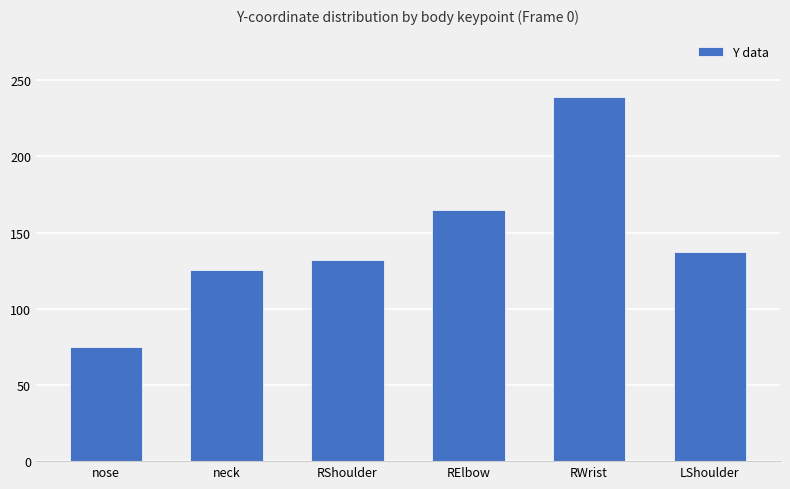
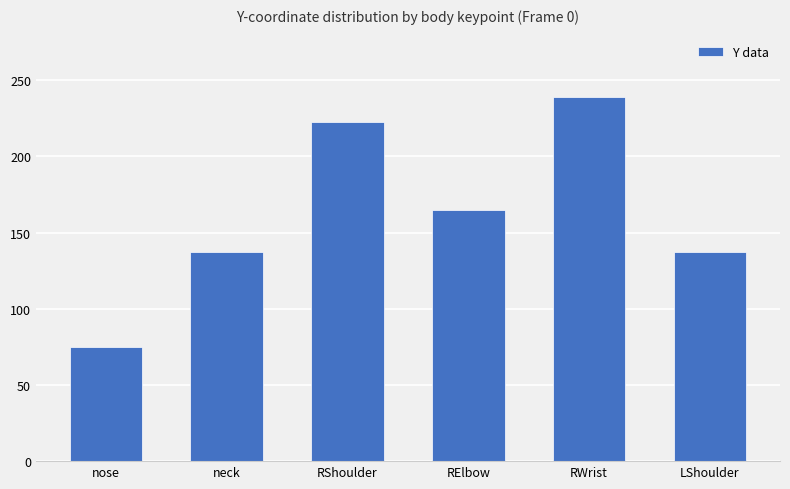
neck: 125 -> 137
RShoulder: 132 -> 223
